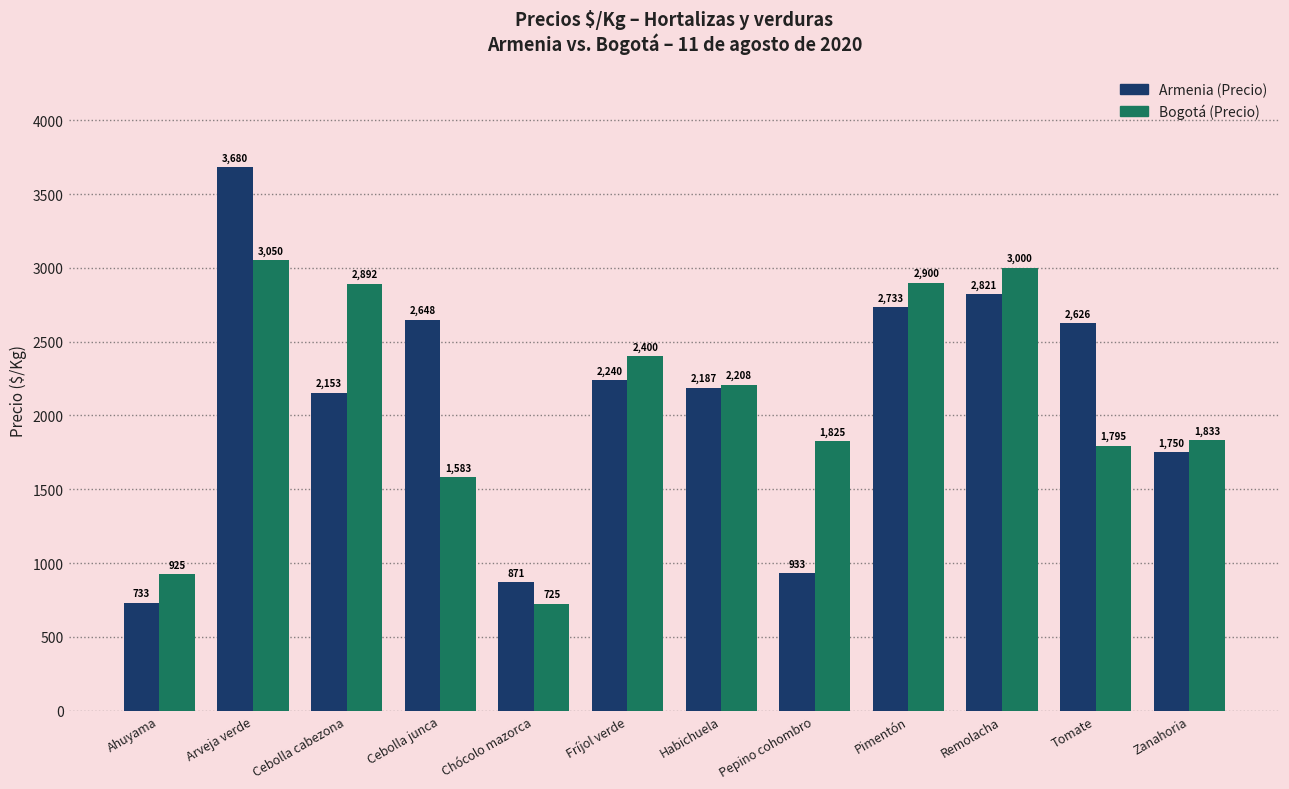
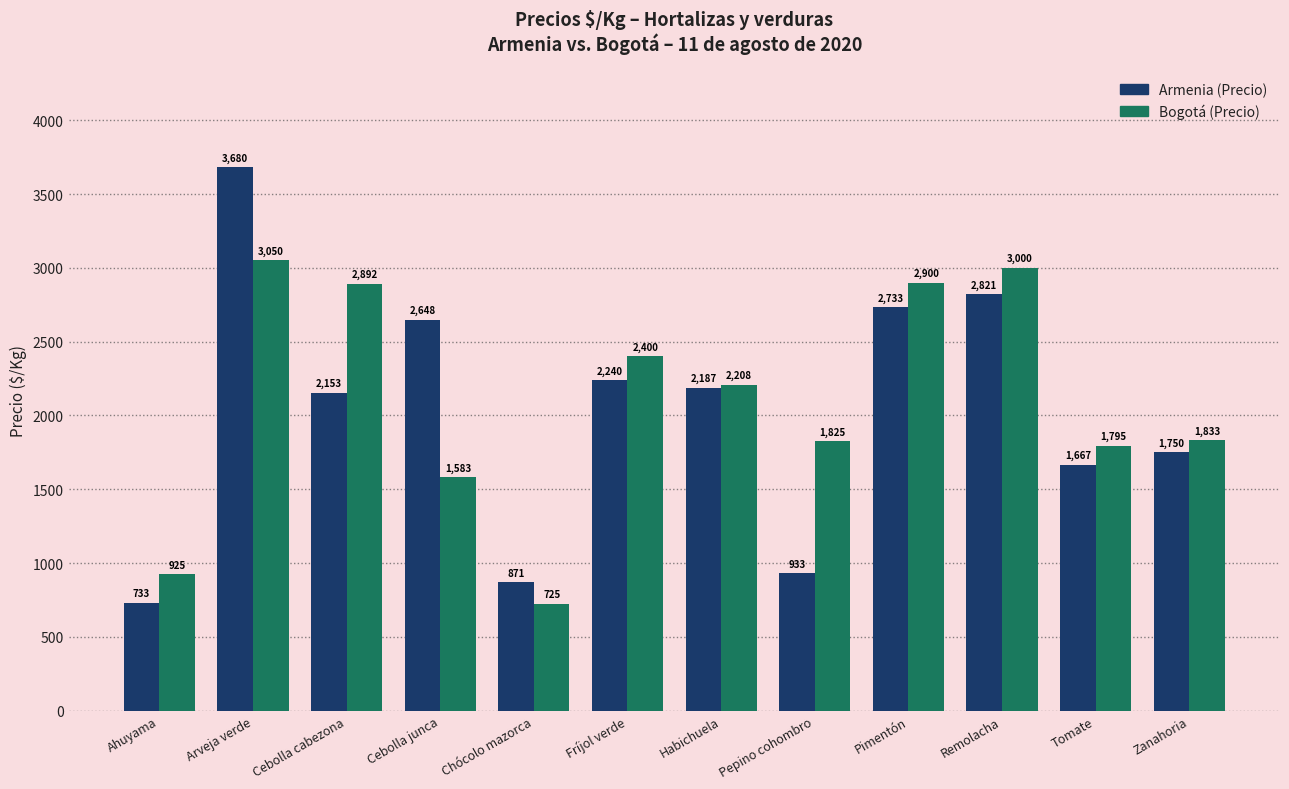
Armenia (Precio), Tomate: 2,626 -> 1,667
